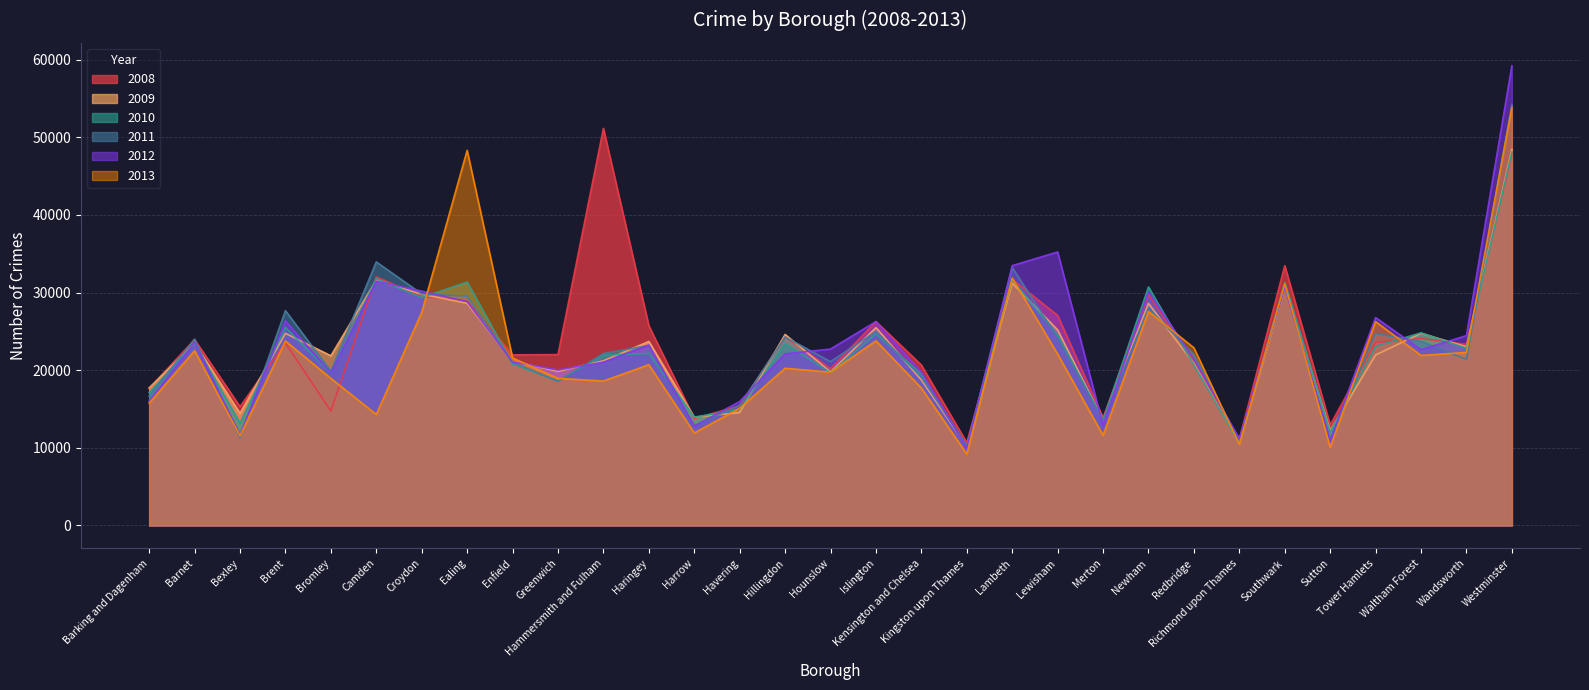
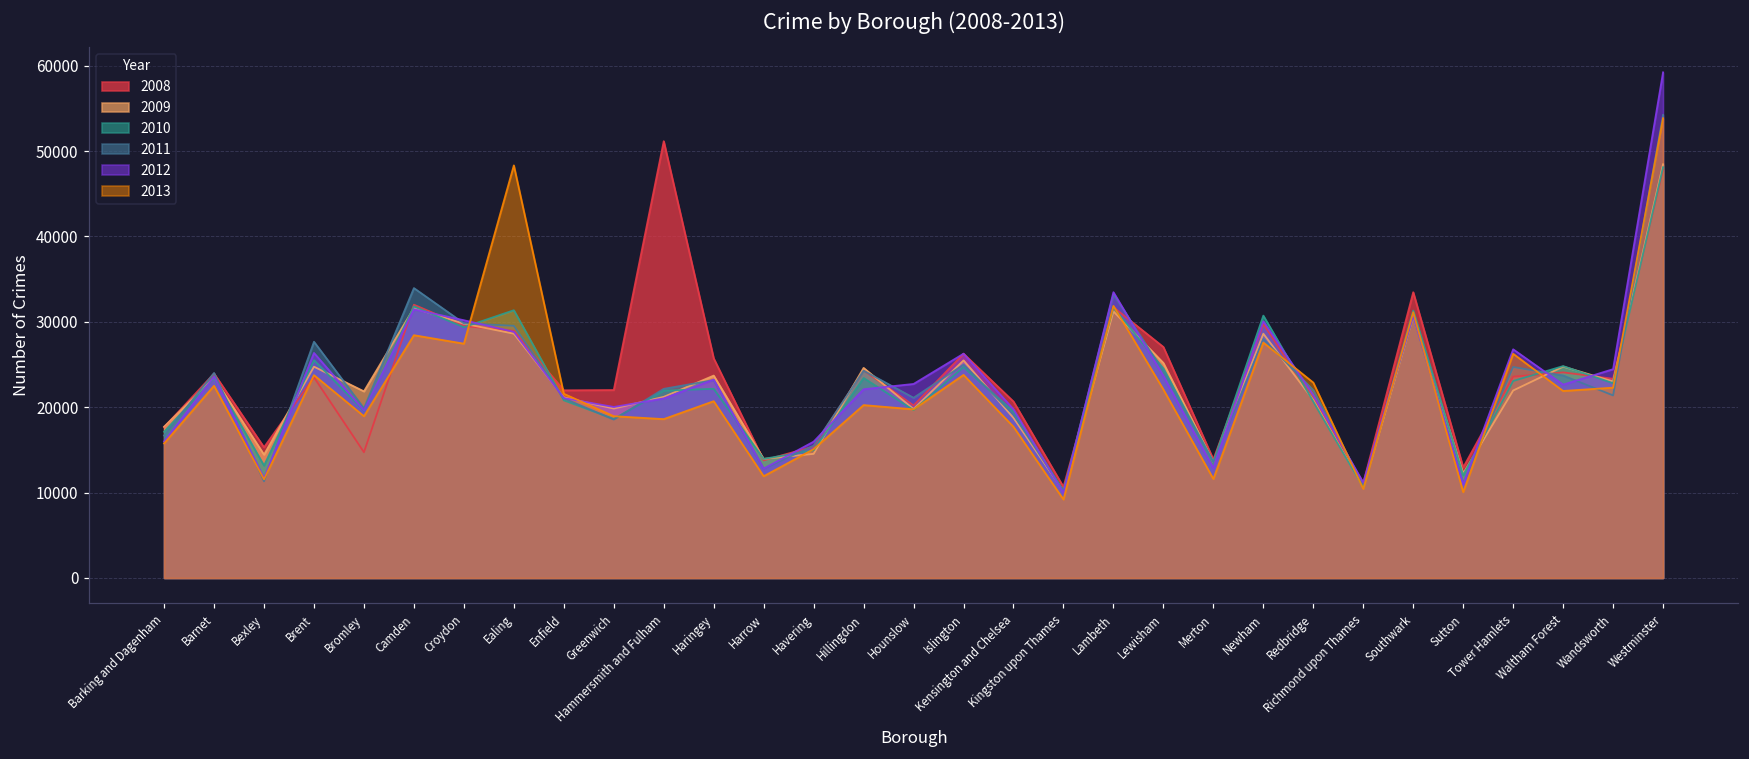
2013, Camden: 14000 -> 28000
2012, Lewisham: 35000 -> 24000
